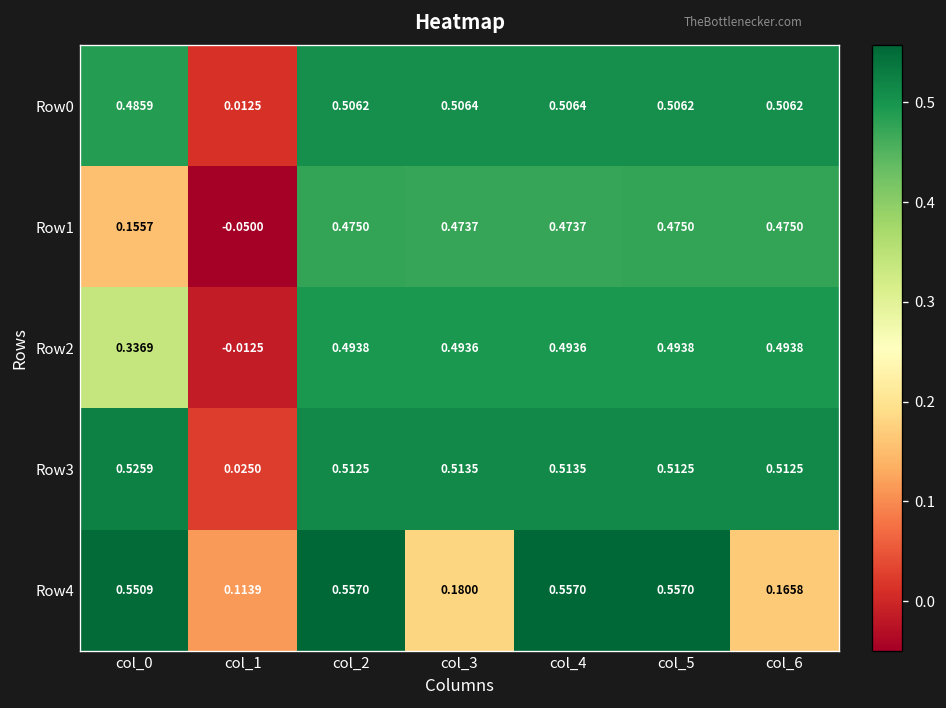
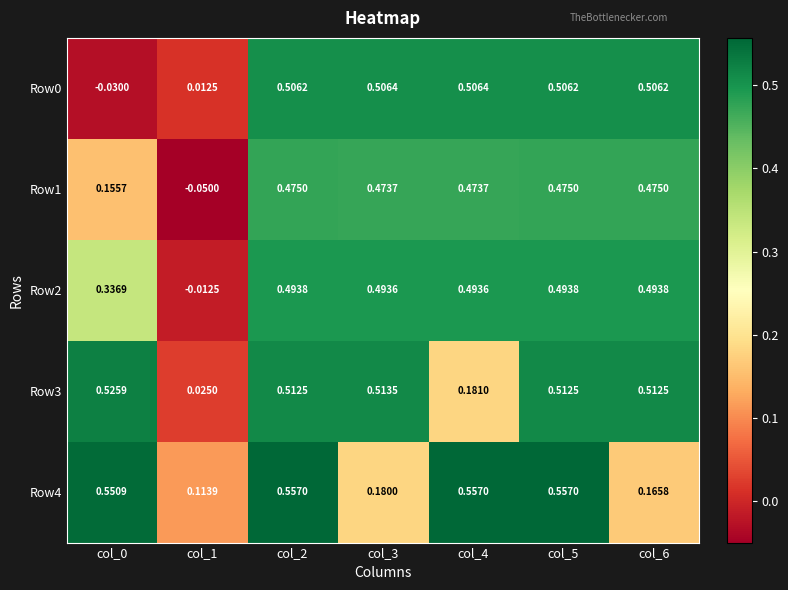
Row0, col_0: 0.4859 -> -0.0300
Row3, col_4: 0.5135 -> 0.1810
